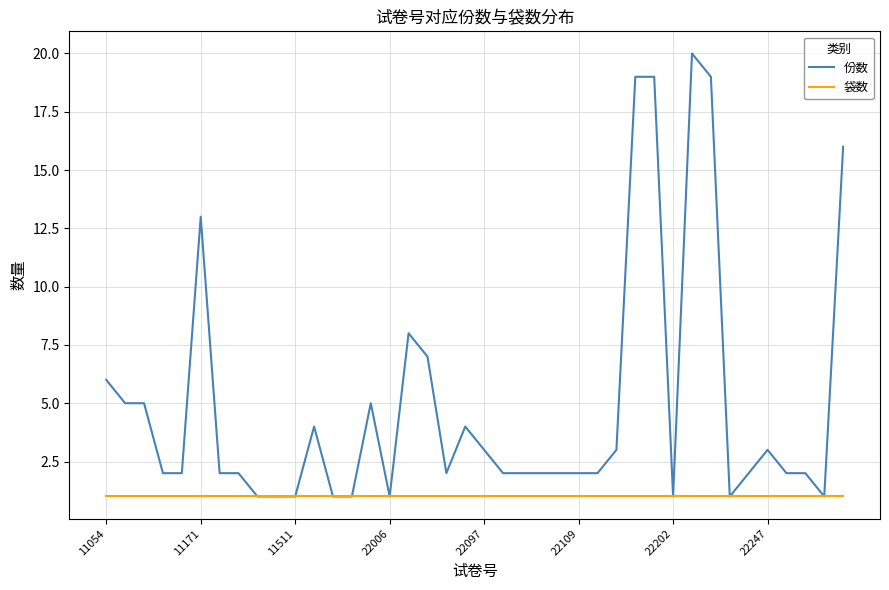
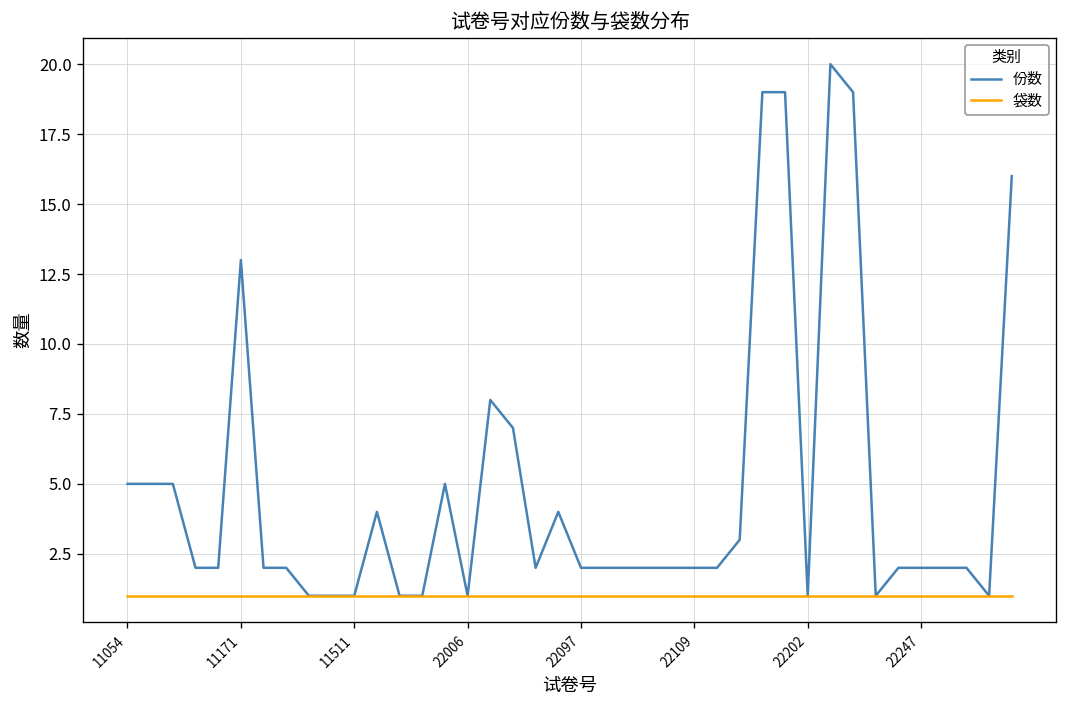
份数, 11054: 6 -> 5
份数, 22097: 3 -> 2
份数, 22247: 3 -> 2
